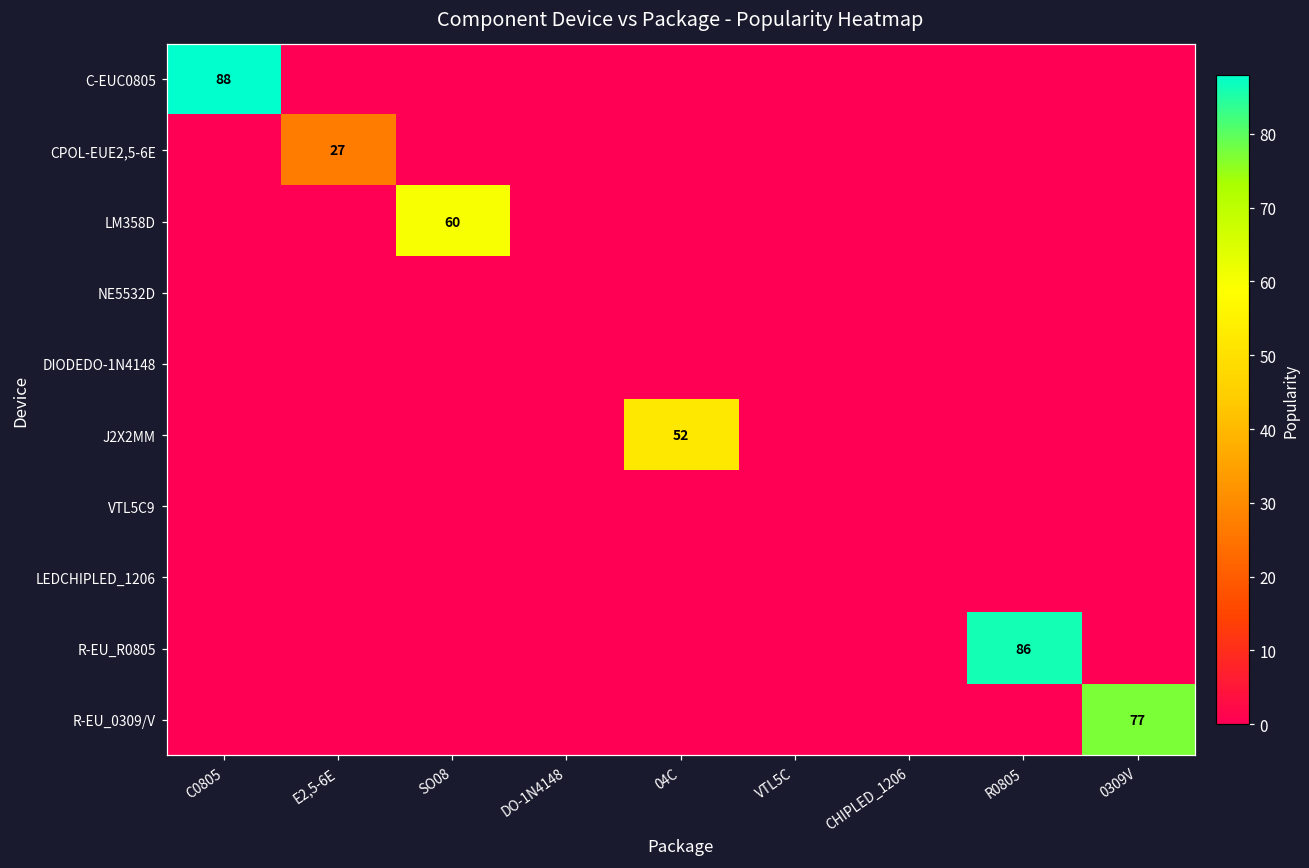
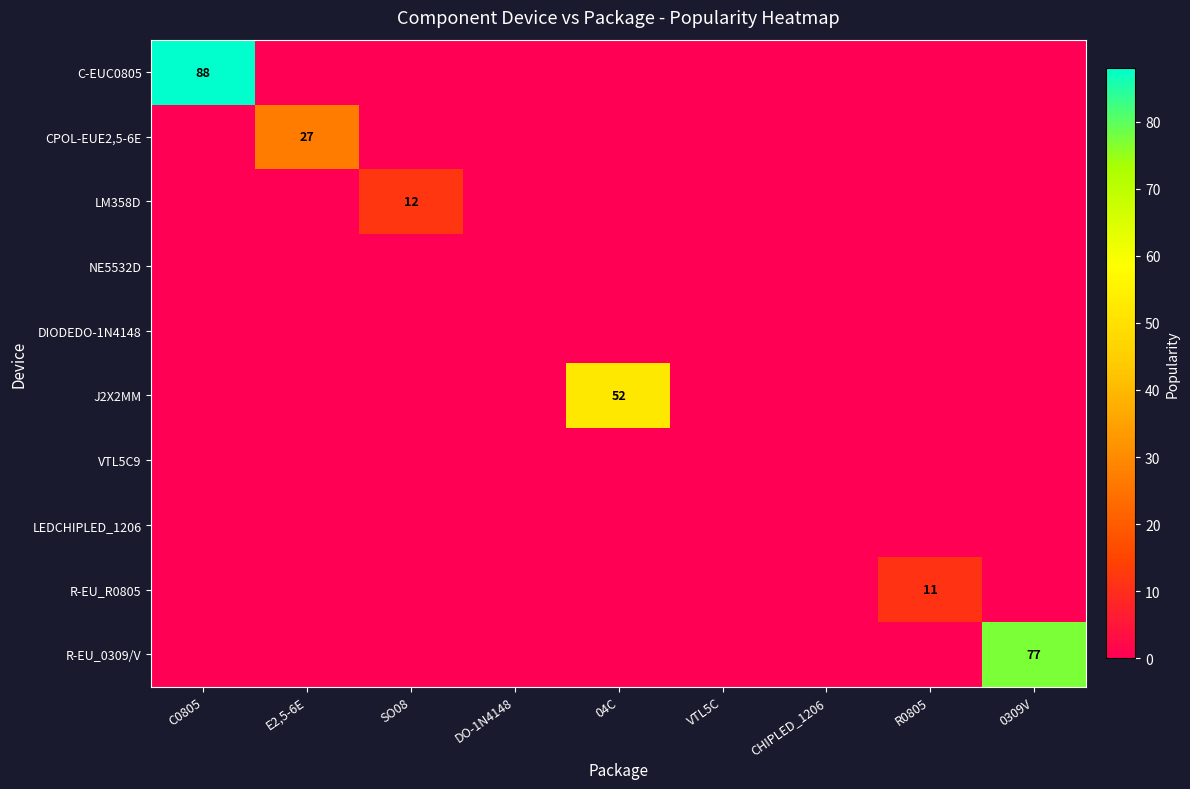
LM358D, SO08: 60 -> 12
R-EU_R0805, R0805: 86 -> 11
